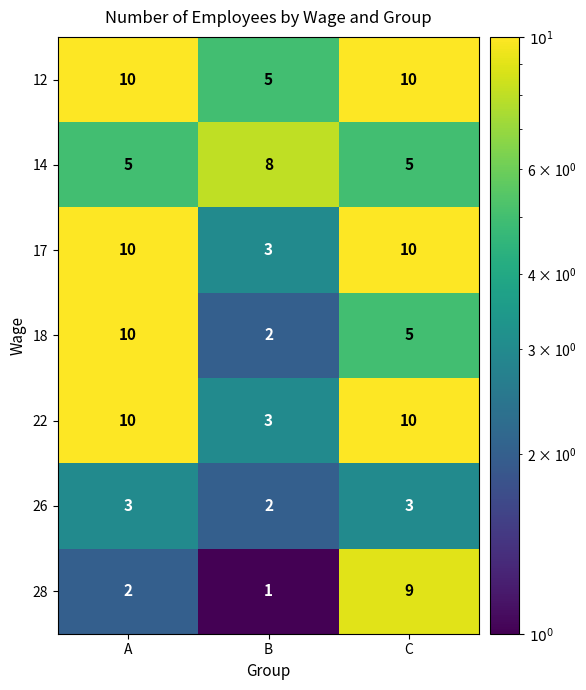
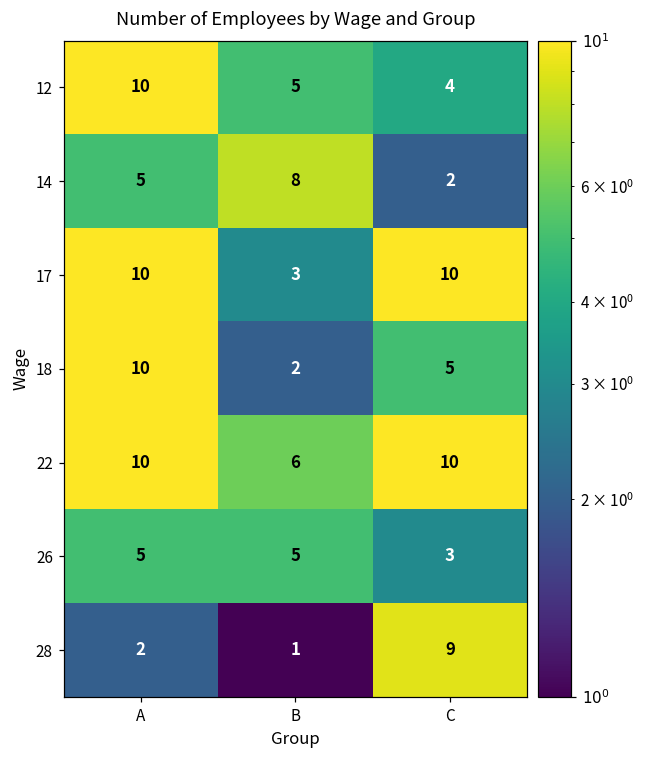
12, C: 10 -> 4
14, C: 5 -> 2
22, B: 3 -> 6
26, A: 3 -> 5
26, B: 2 -> 5
